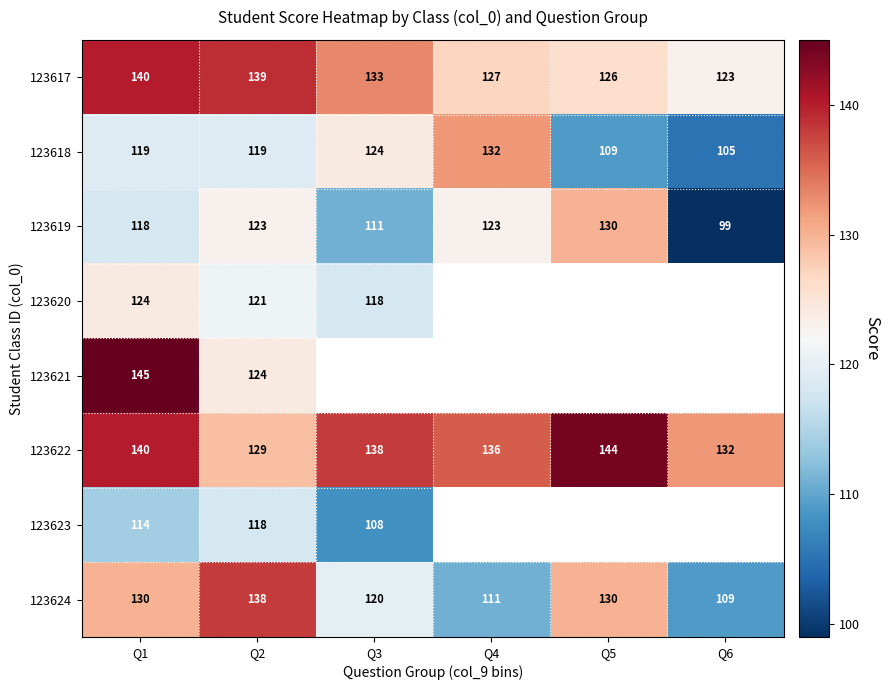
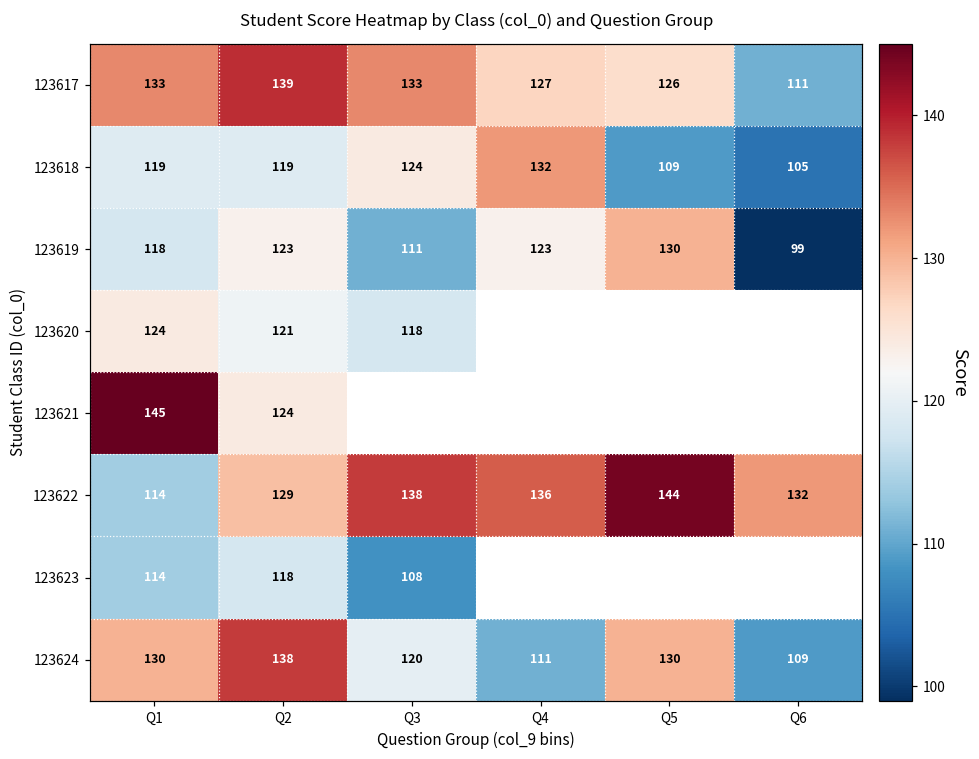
123617, Q1: 140 -> 133
123617, Q6: 123 -> 111
123622, Q1: 140 -> 114
